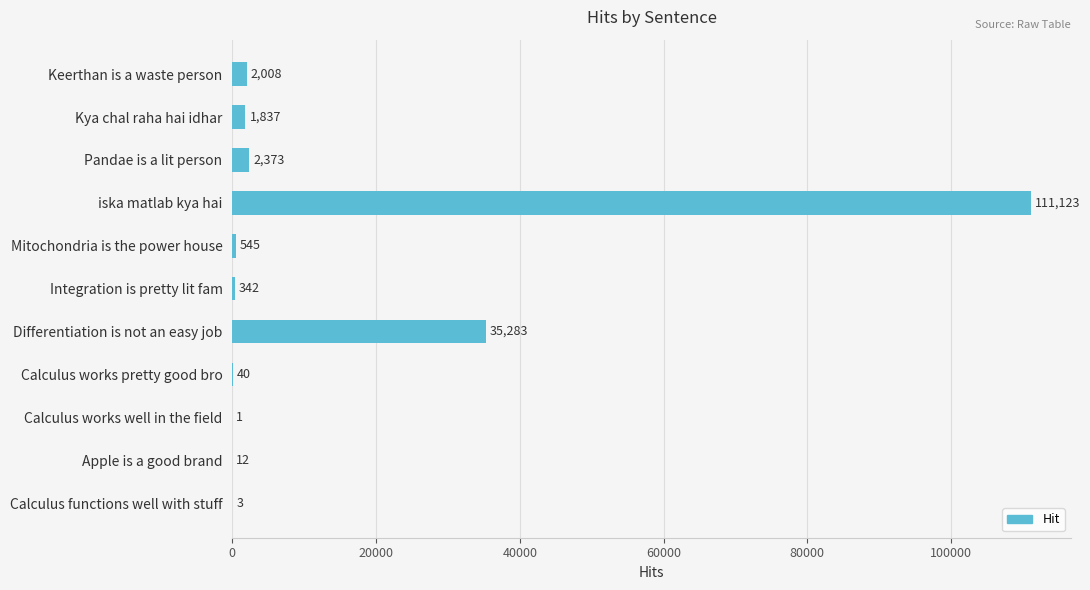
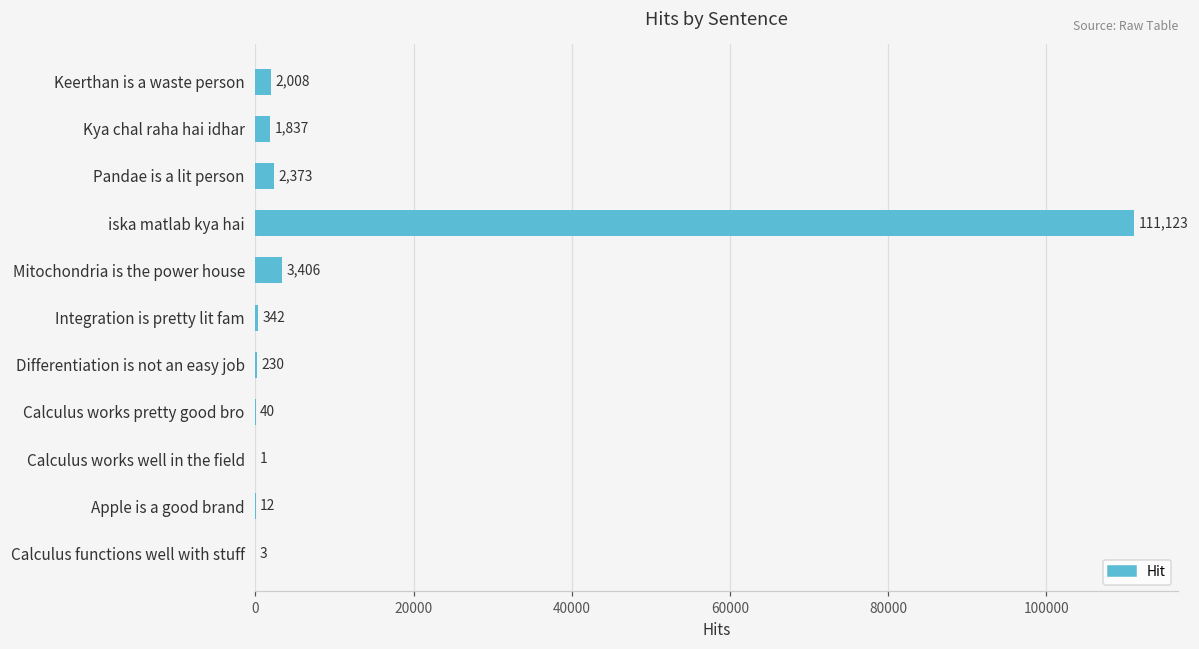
Mitochondria is the power house: 545 -> 3,406
Differentiation is not an easy job: 35,283 -> 230
